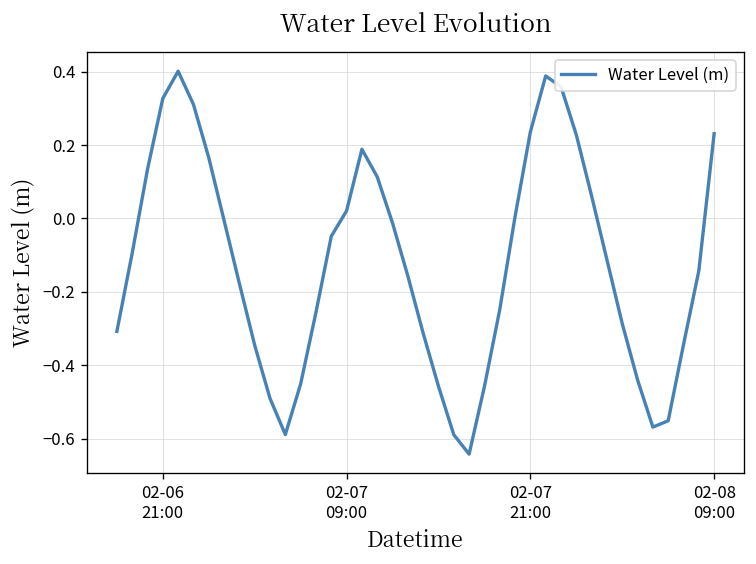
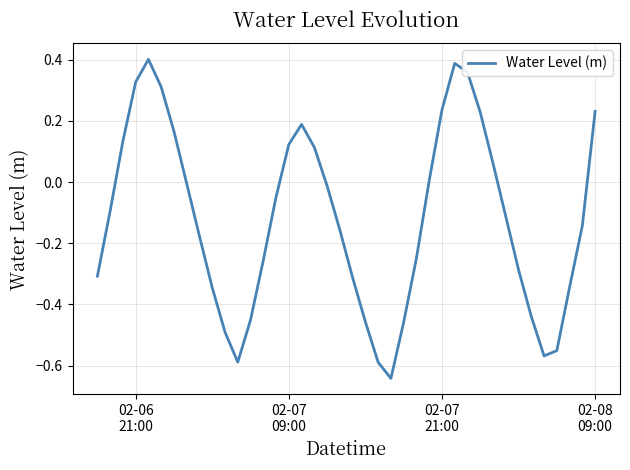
02-07 09:00: 0.02 -> 0.12
